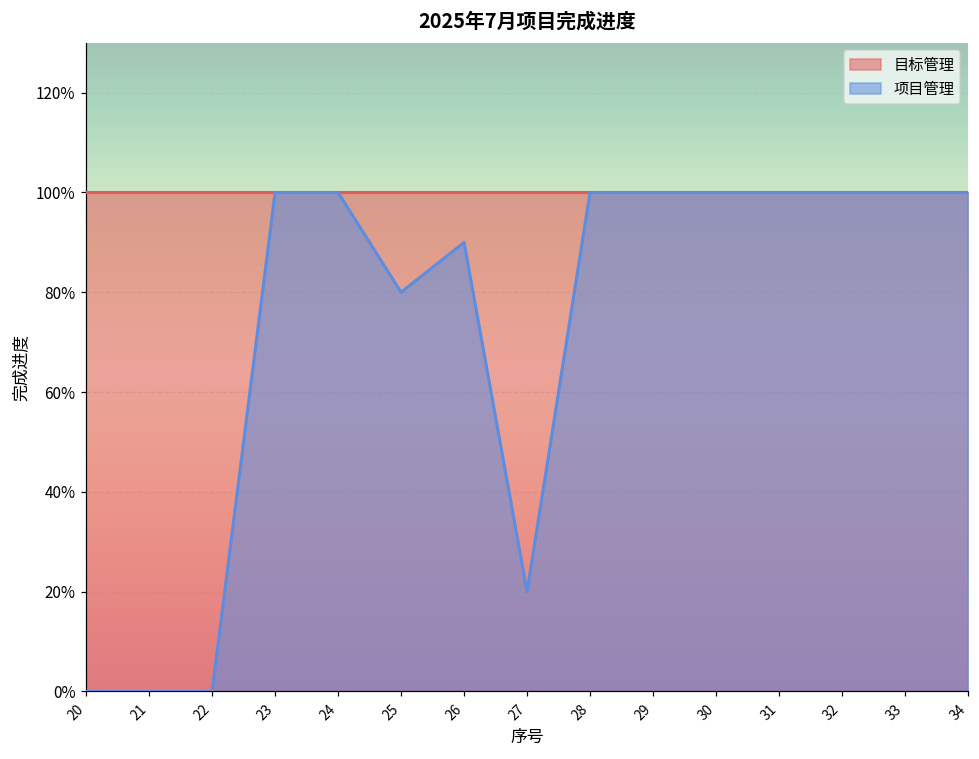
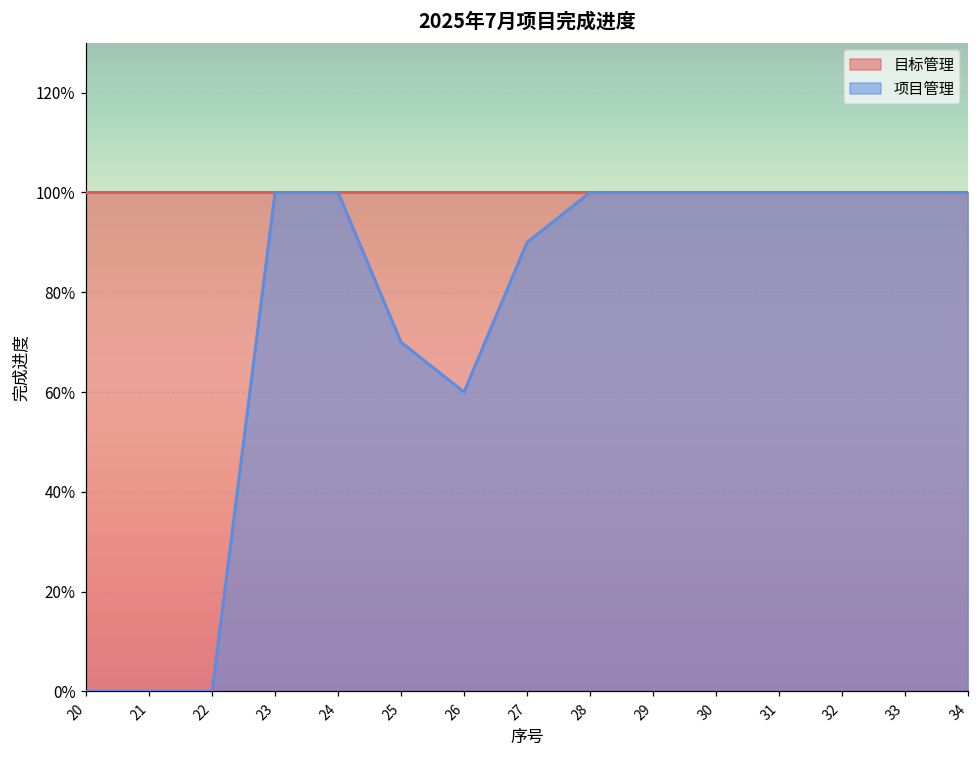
项目管理, 25: 80% -> 70%
项目管理, 26: 90% -> 60%
项目管理, 27: 20% -> 90%
